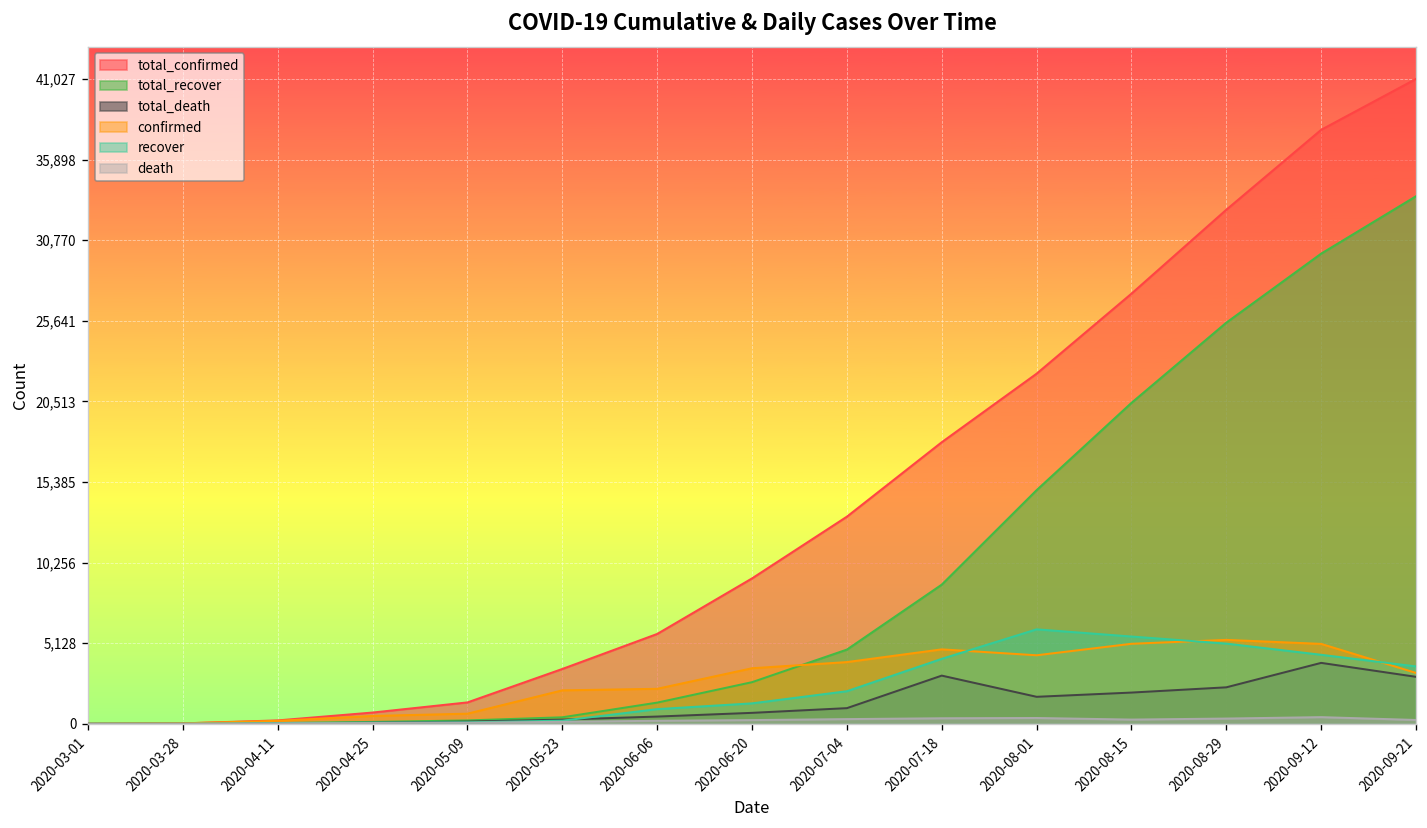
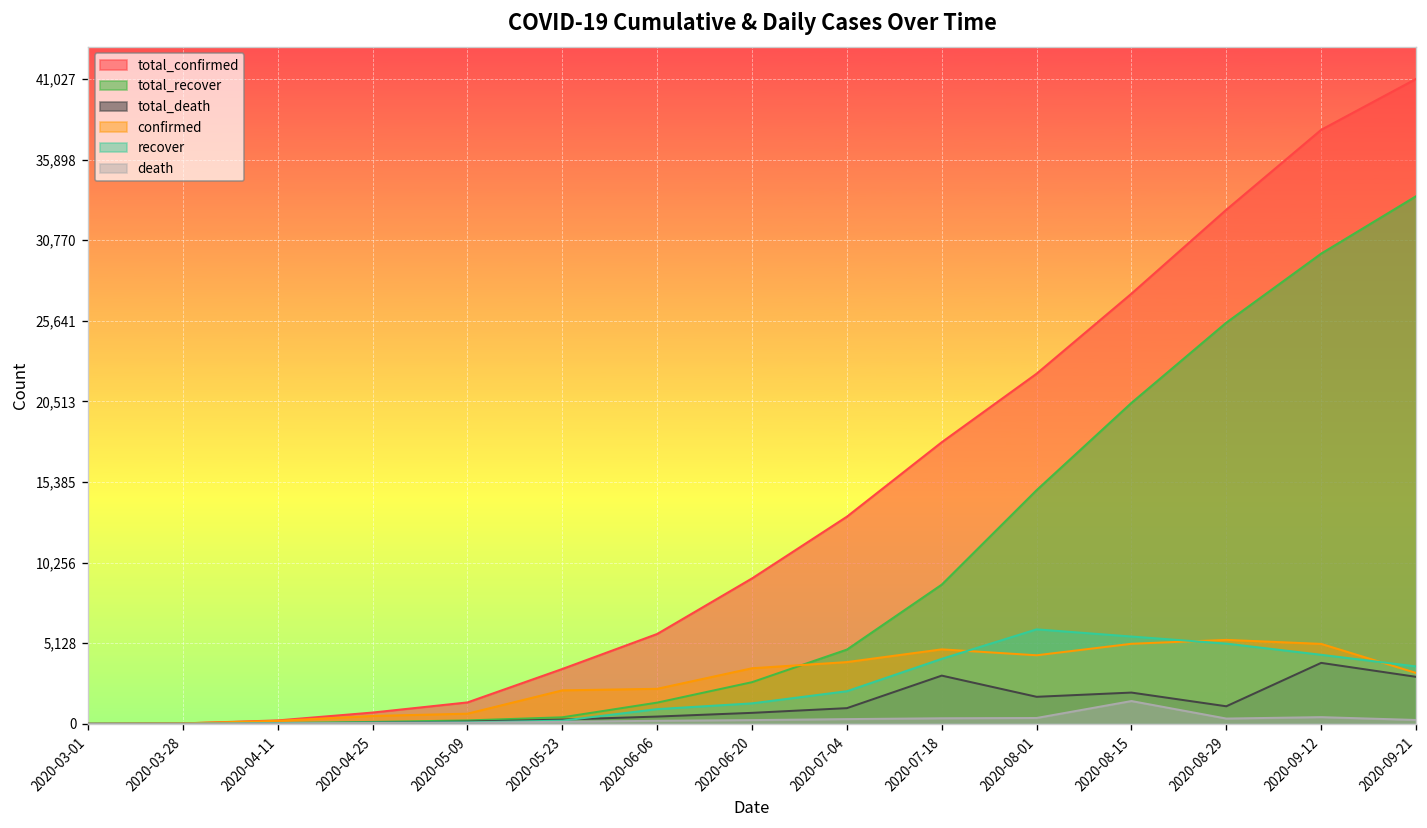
death, 2020-08-15: 300 -> 1,400
total_death, 2020-08-29: 2,300 -> 1,100
